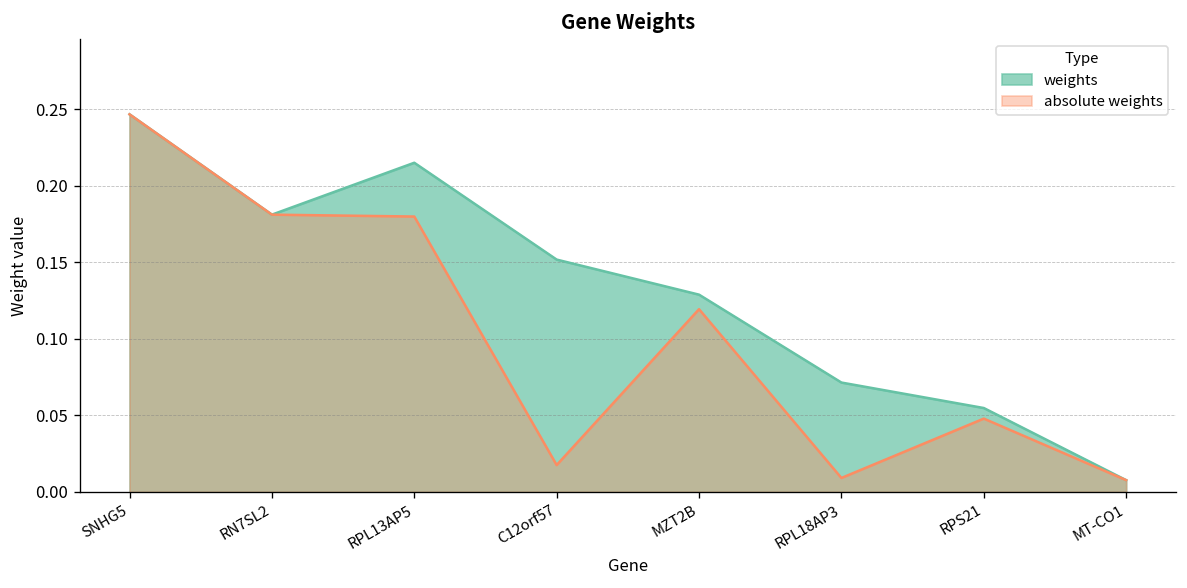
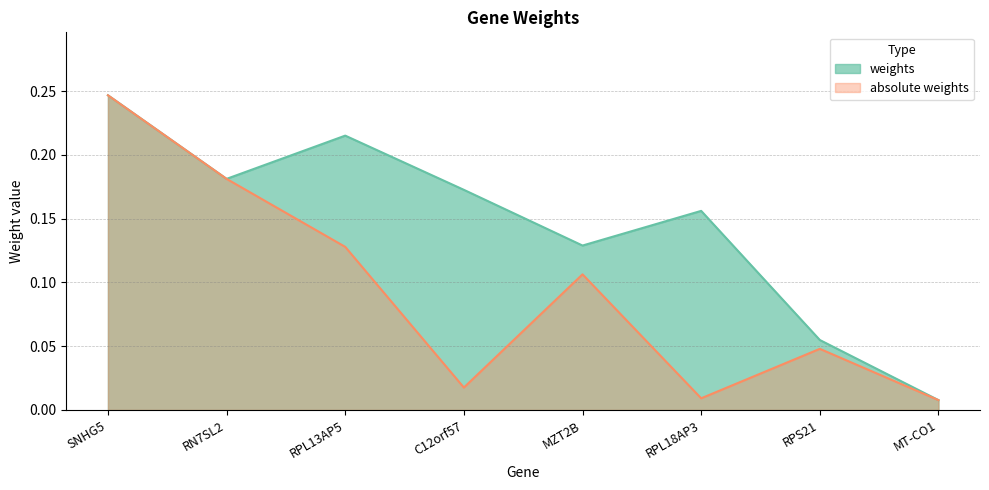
absolute weights, RPL13AP5: 0.180 -> 0.128
weights, C12orf57: 0.152 -> 0.173
absolute weights, MZT2B: 0.119 -> 0.106
weights, RPL18AP3: 0.071 -> 0.156
